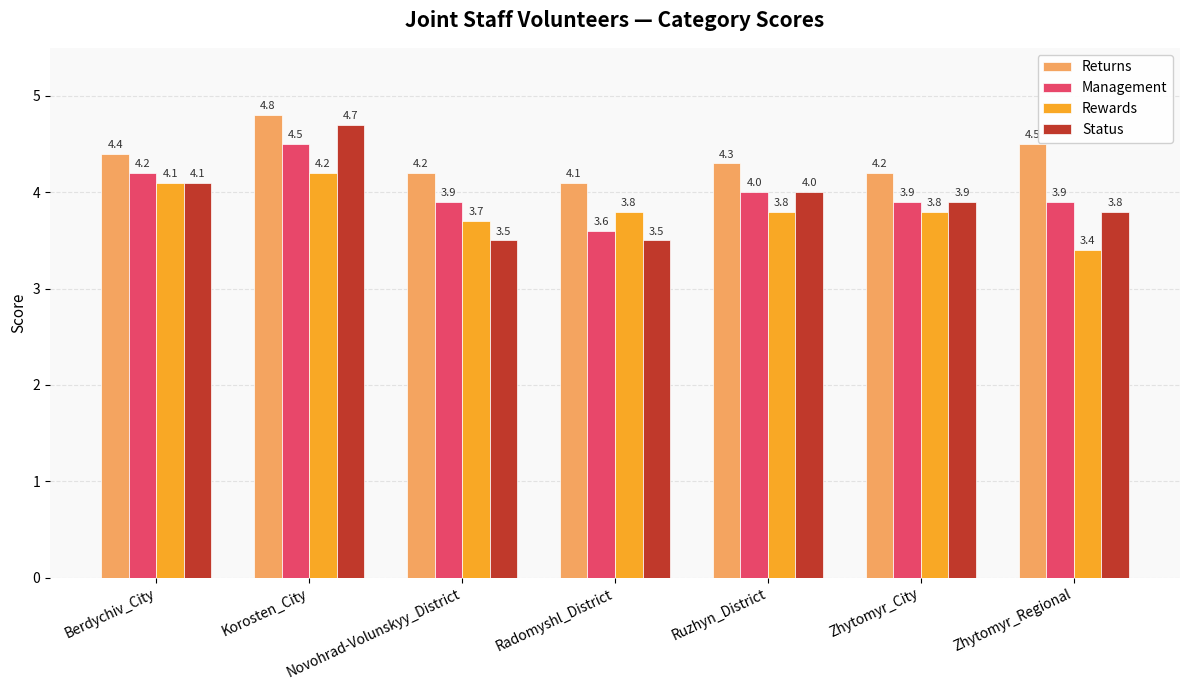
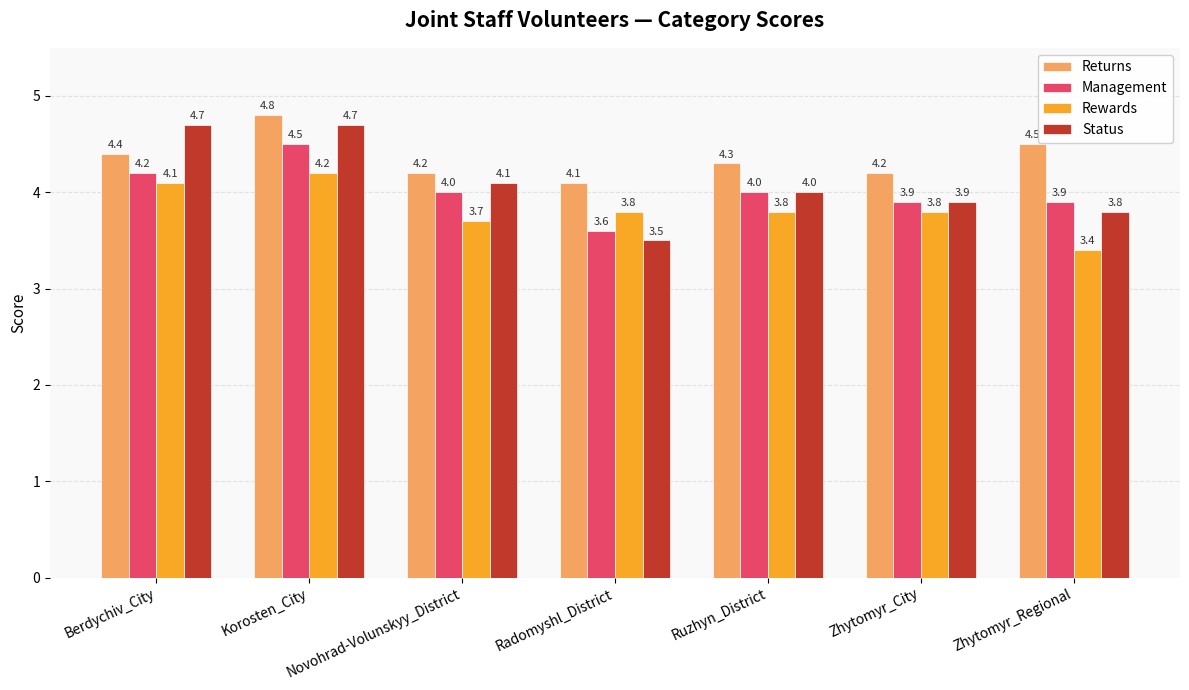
Status, Berdychiv_City: 4.1 -> 4.7
Management, Novohrad-Volunskyy_District: 3.9 -> 4.0
Status, Novohrad-Volunskyy_District: 3.5 -> 4.1
